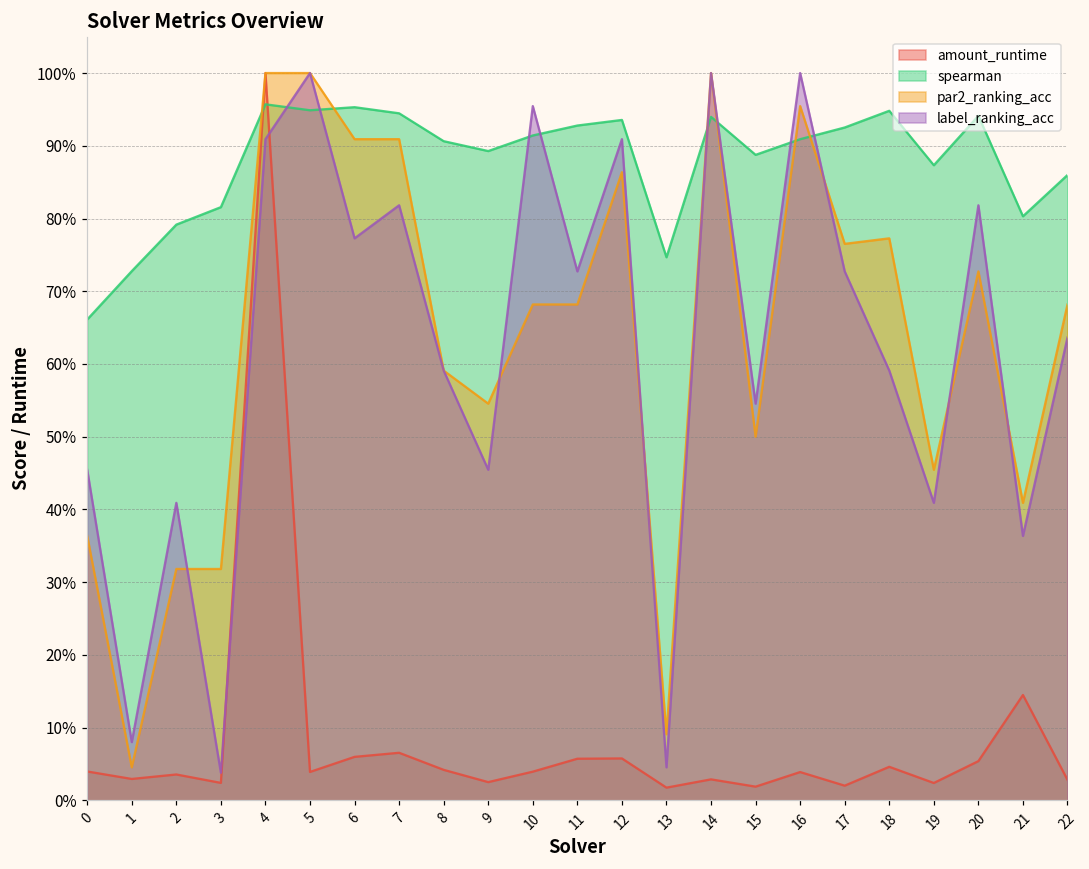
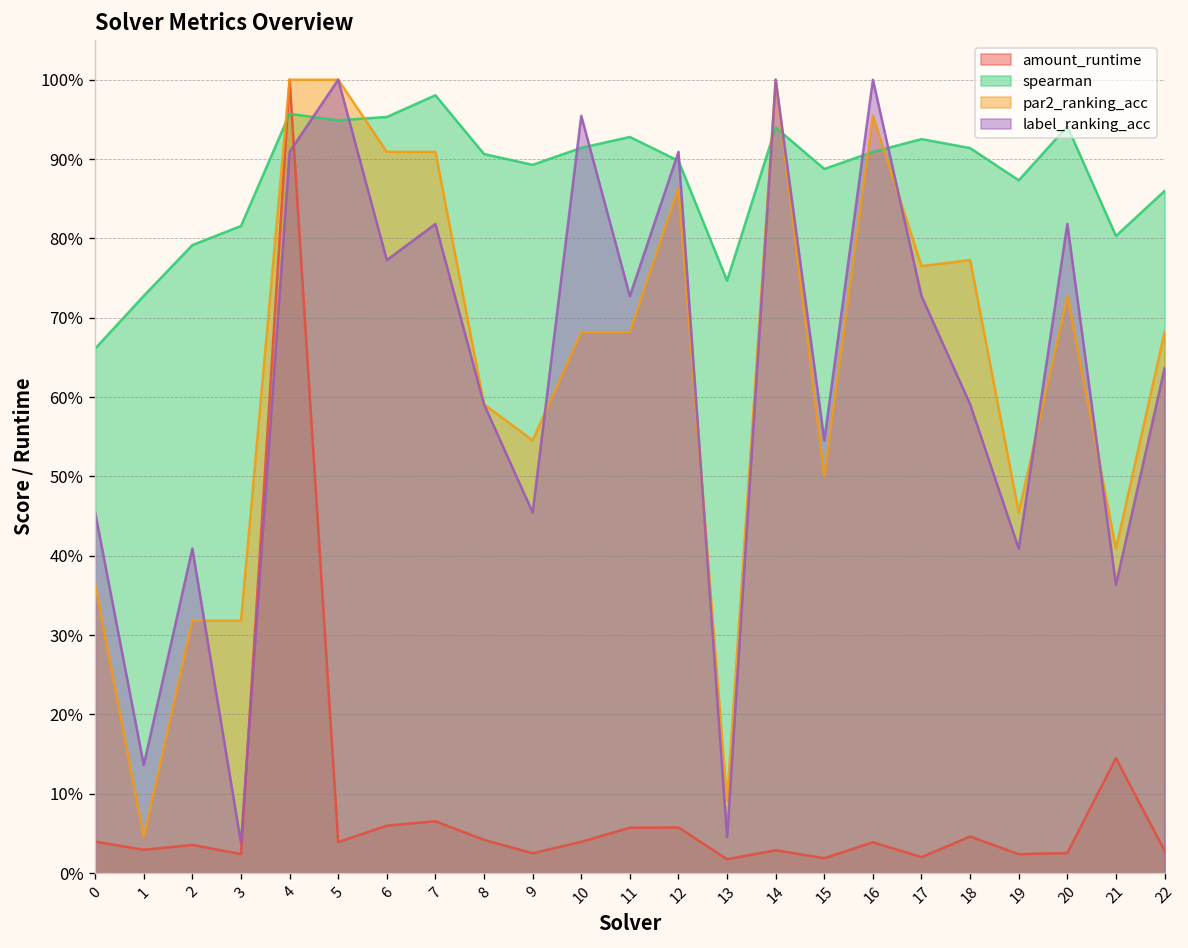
label_ranking_acc, 1: 8% -> 14%
spearman, 7: 94% -> 98%
spearman, 12: 94% -> 90%
spearman, 18: 95% -> 91%
amount_runtime, 20: 5% -> 3%
